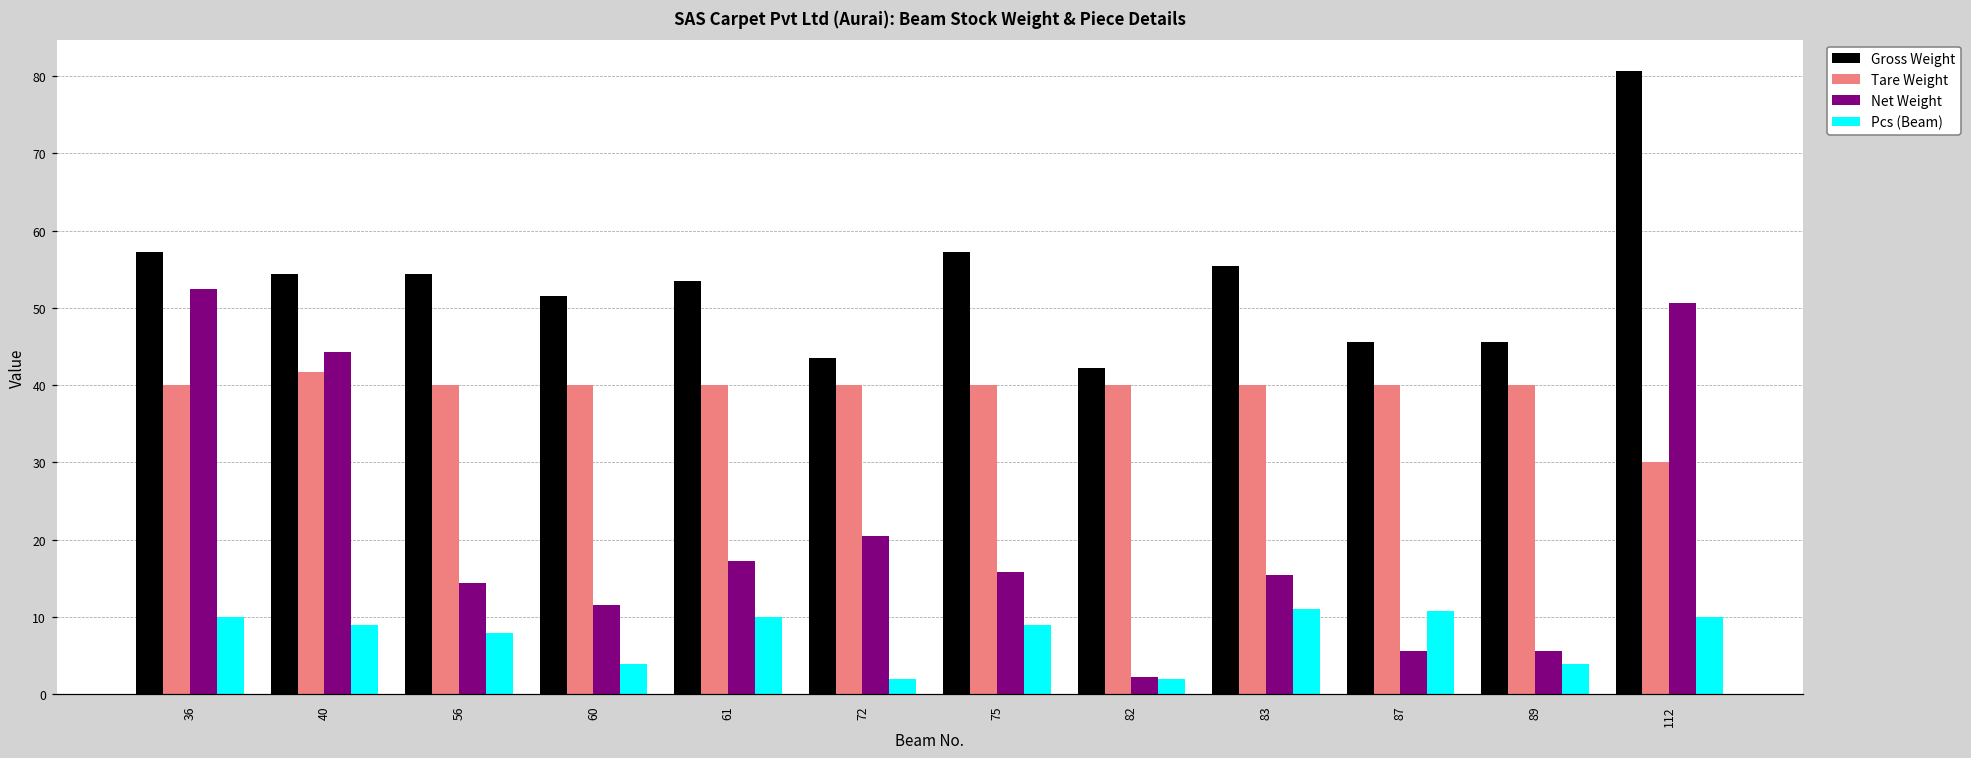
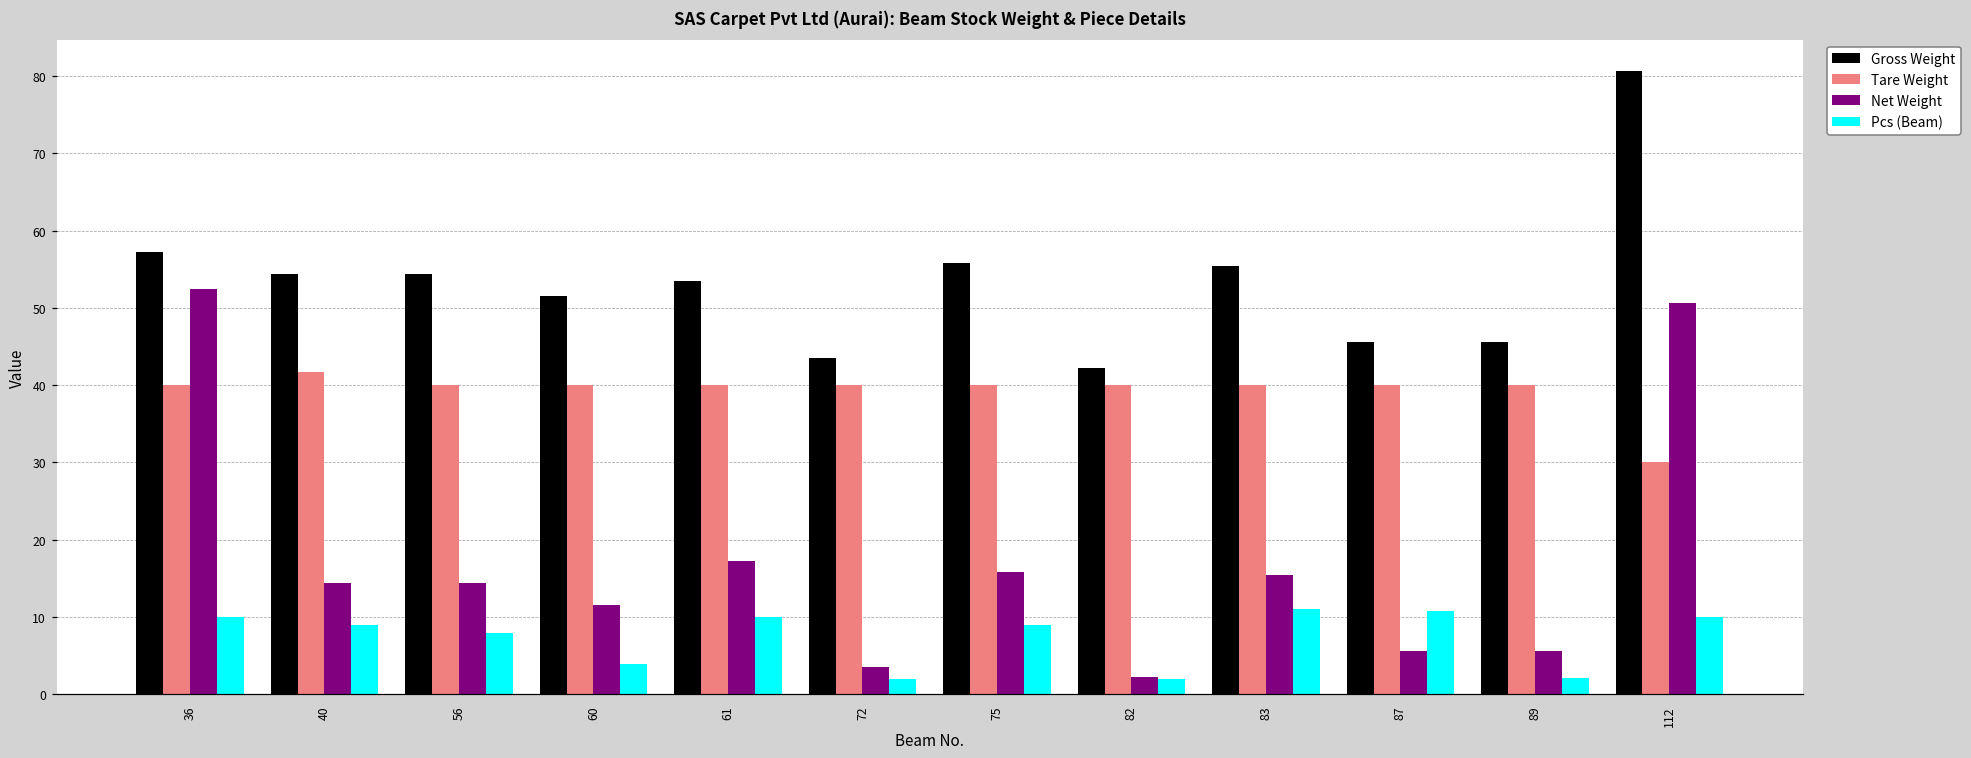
Net Weight, 40: 44 -> 14
Net Weight, 72: 21 -> 4
Gross Weight, 75: 57 -> 56
Pcs (Beam), 89: 4 -> 2
